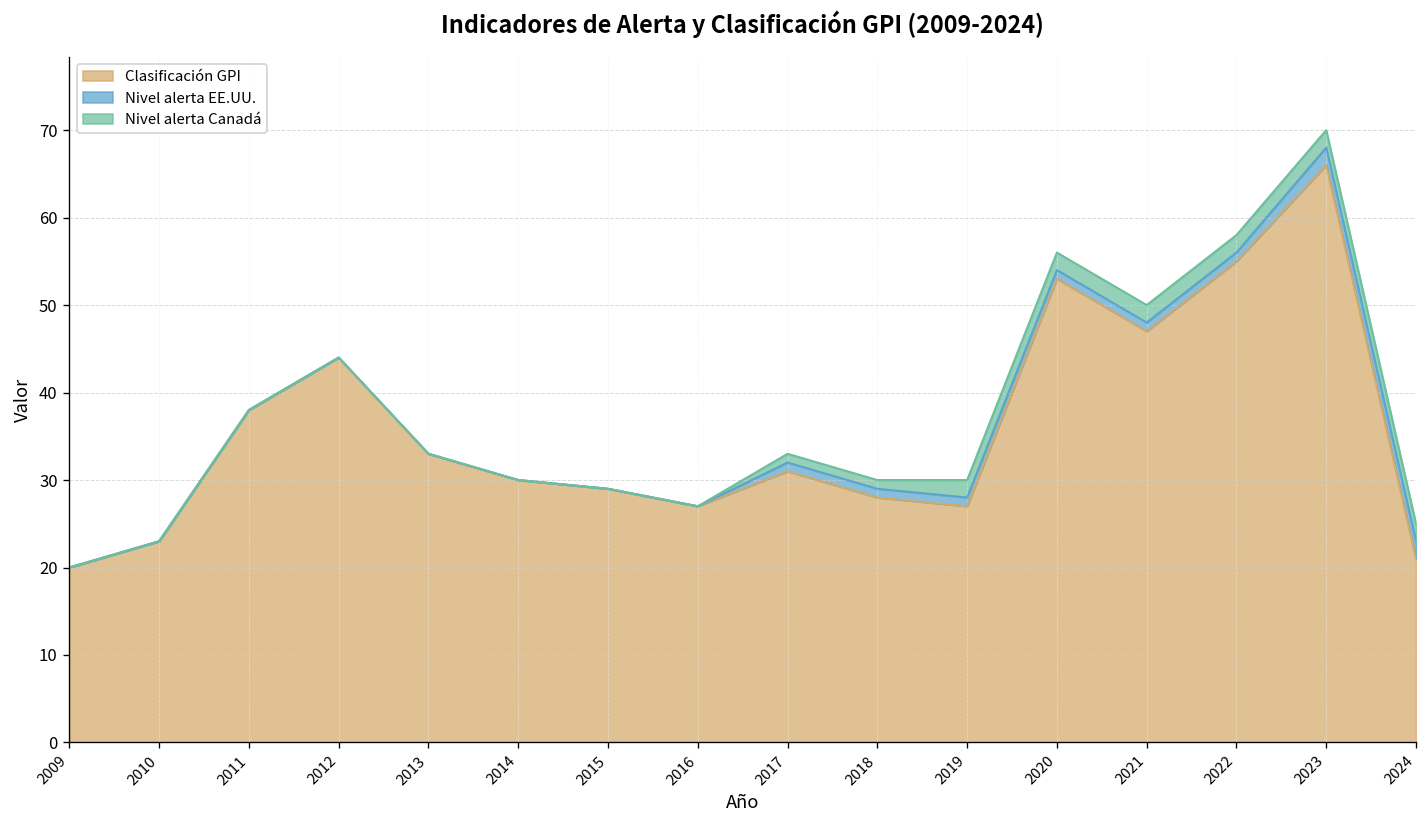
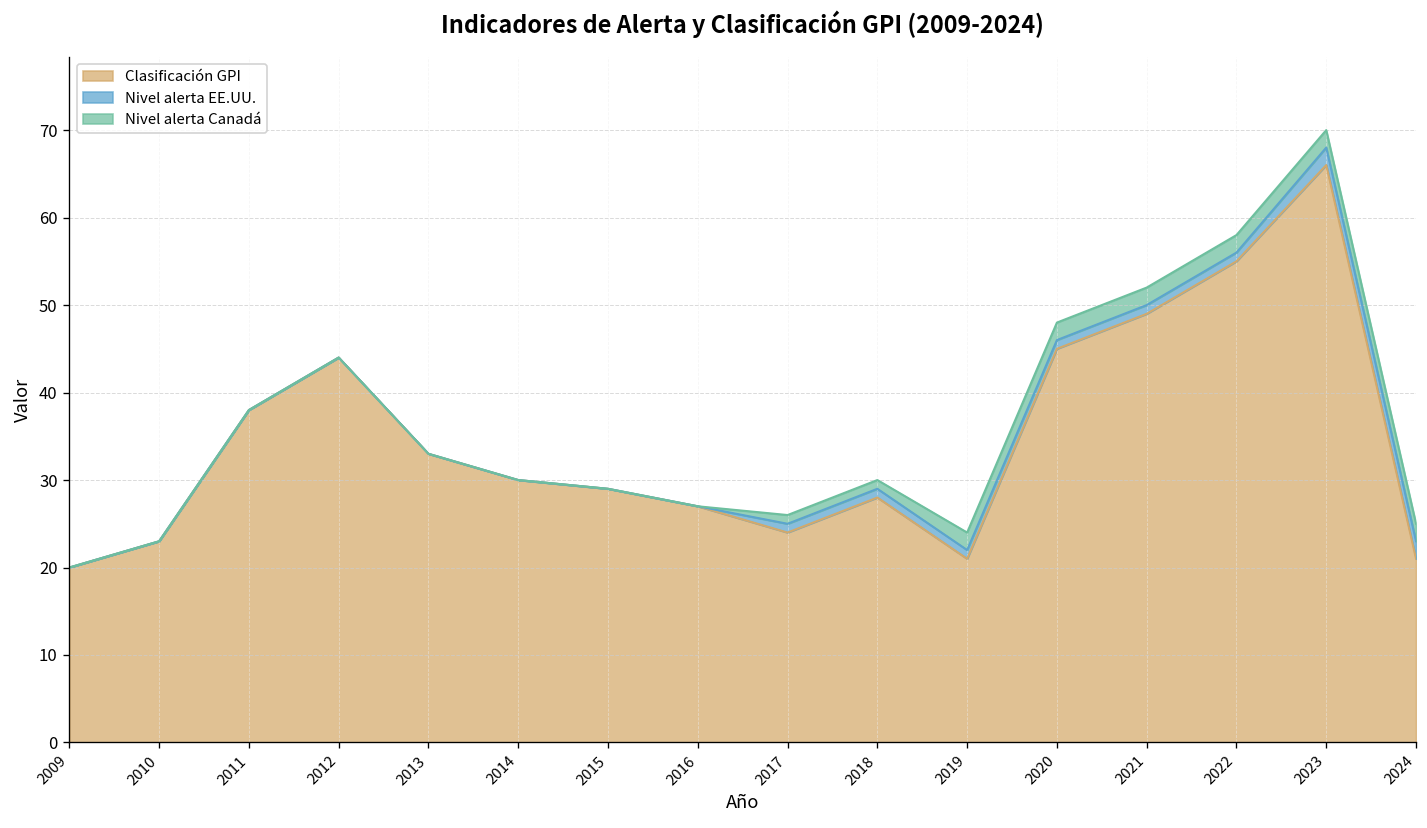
Clasificación GPI, 2017: 31 -> 24
Clasificación GPI, 2019: 27 -> 21
Clasificación GPI, 2020: 53 -> 45
Clasificación GPI, 2021: 47 -> 49
